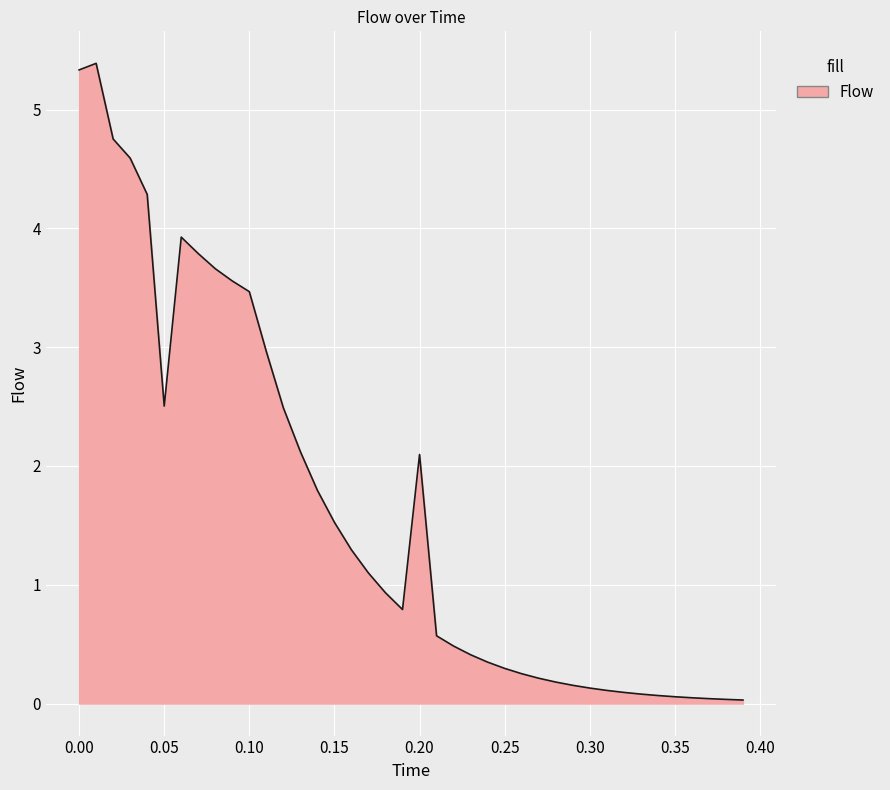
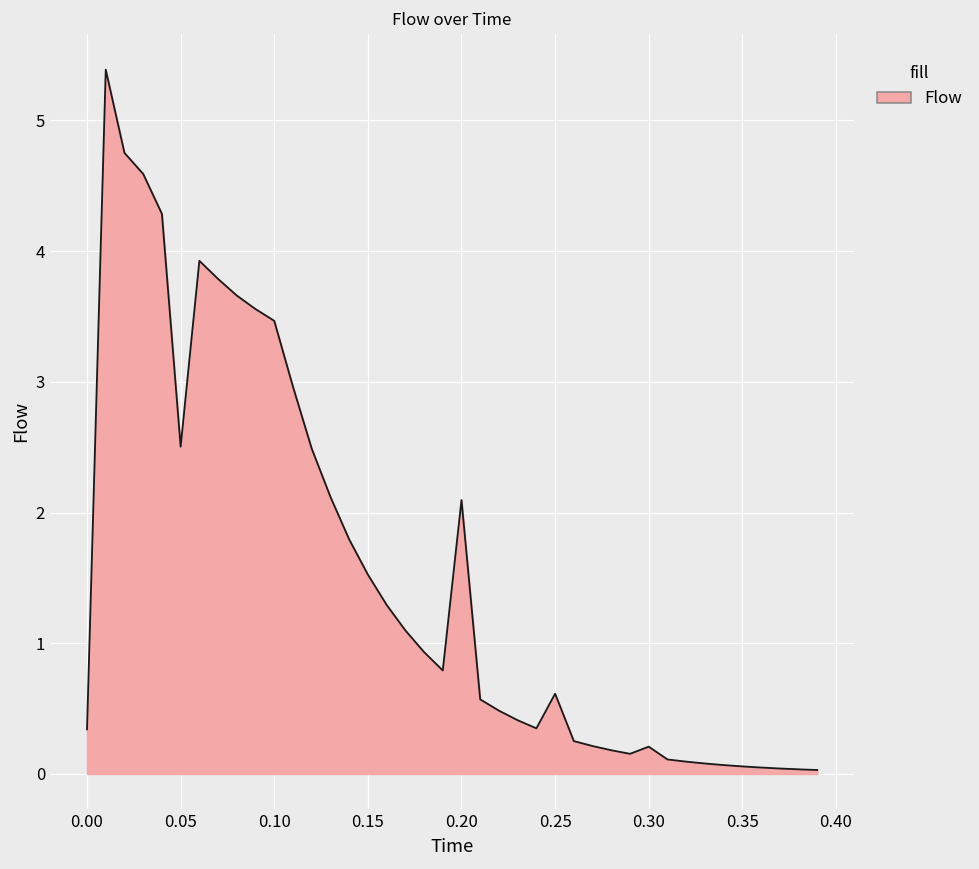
0.00: 5.33 -> 0.34
0.25: 0.30 -> 0.61
0.30: 0.13 -> 0.21
